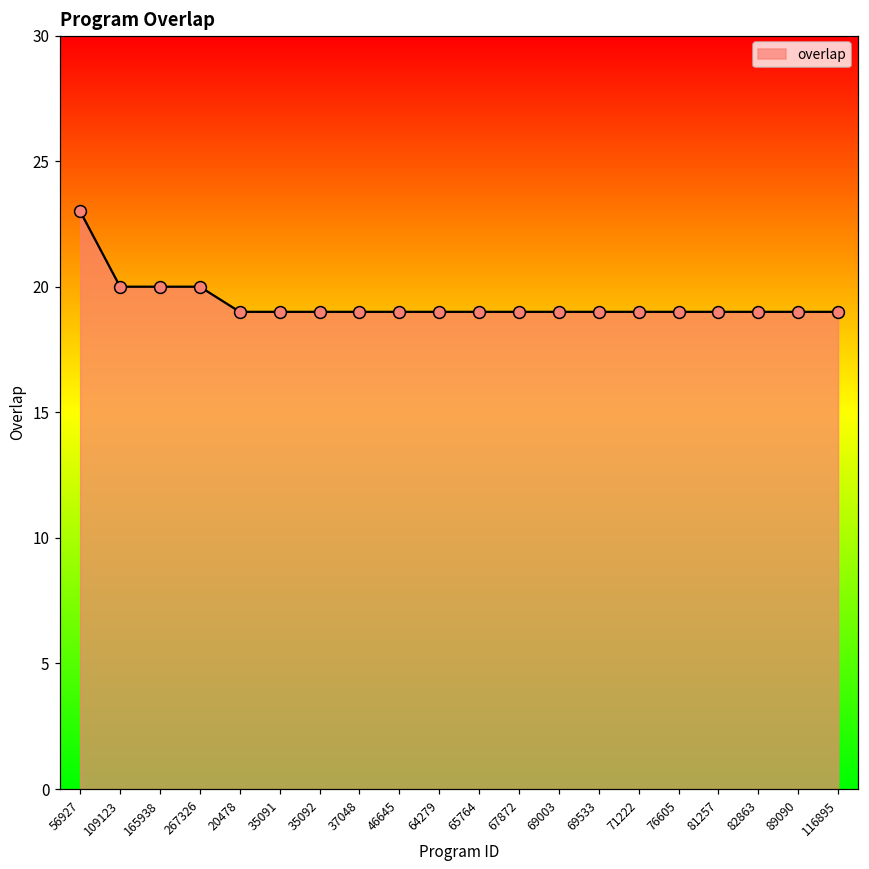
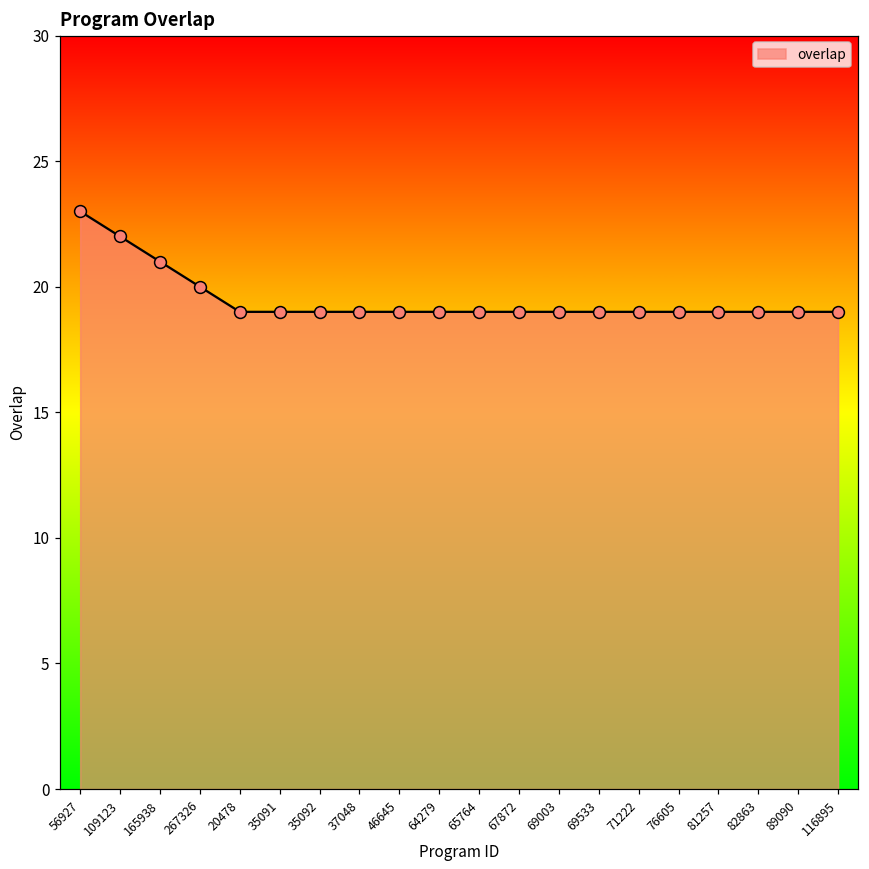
109123: 20 -> 22
165938: 20 -> 21
